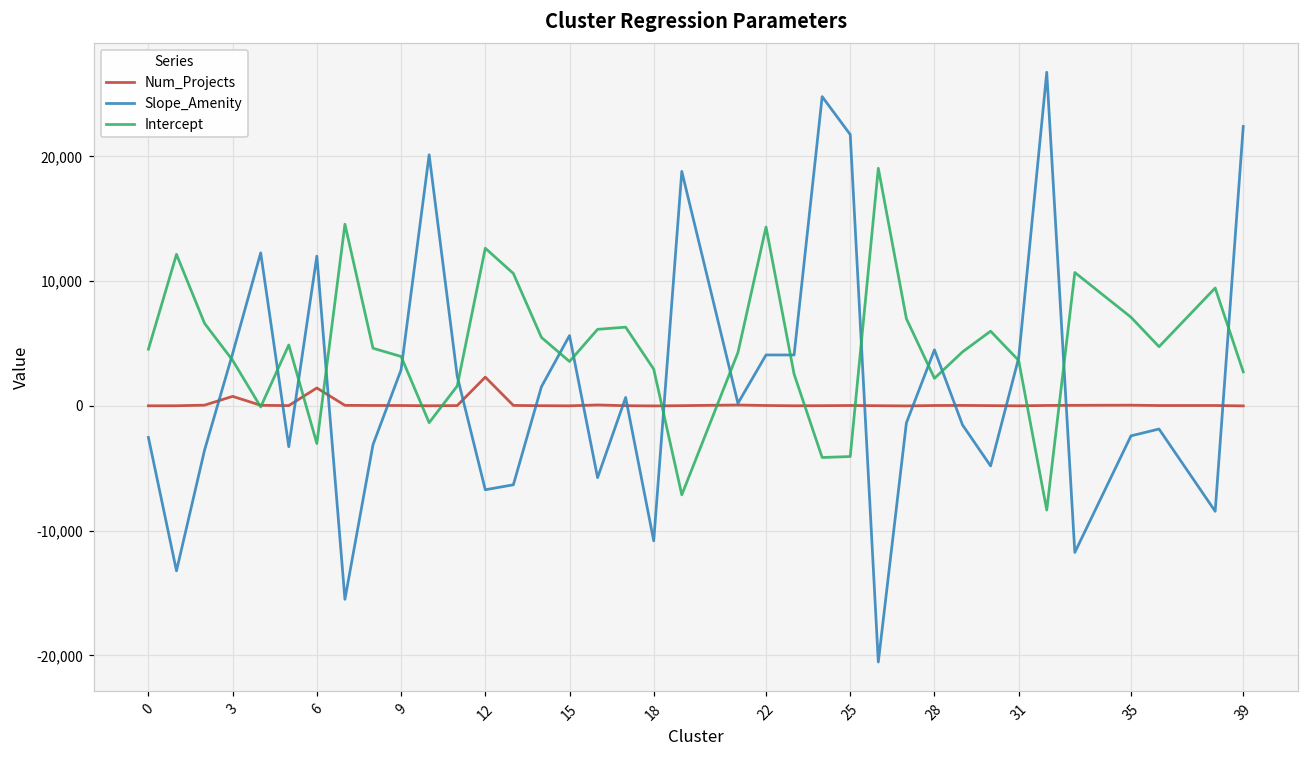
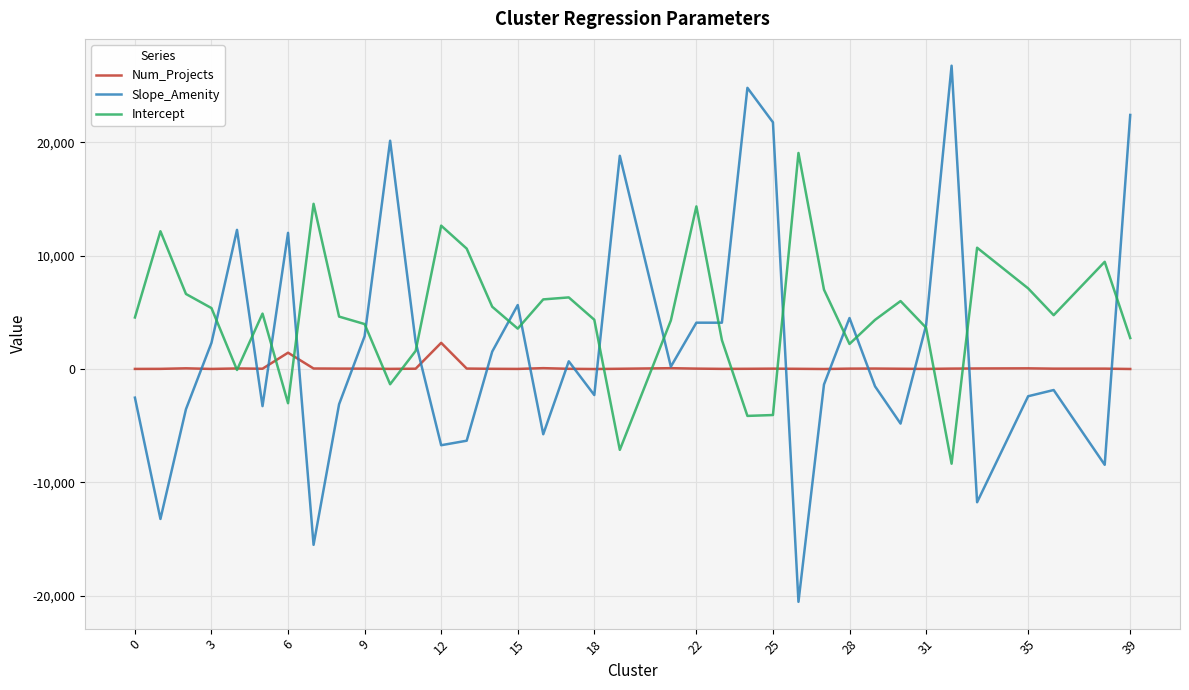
Num_Projects, 3: 800 -> 0
Slope_Amenity, 3: 4,200 -> 2,300
Intercept, 3: 3,700 -> 5,400
Slope_Amenity, 18: -10,800 -> -2,300
Intercept, 18: 3,000 -> 4,300
